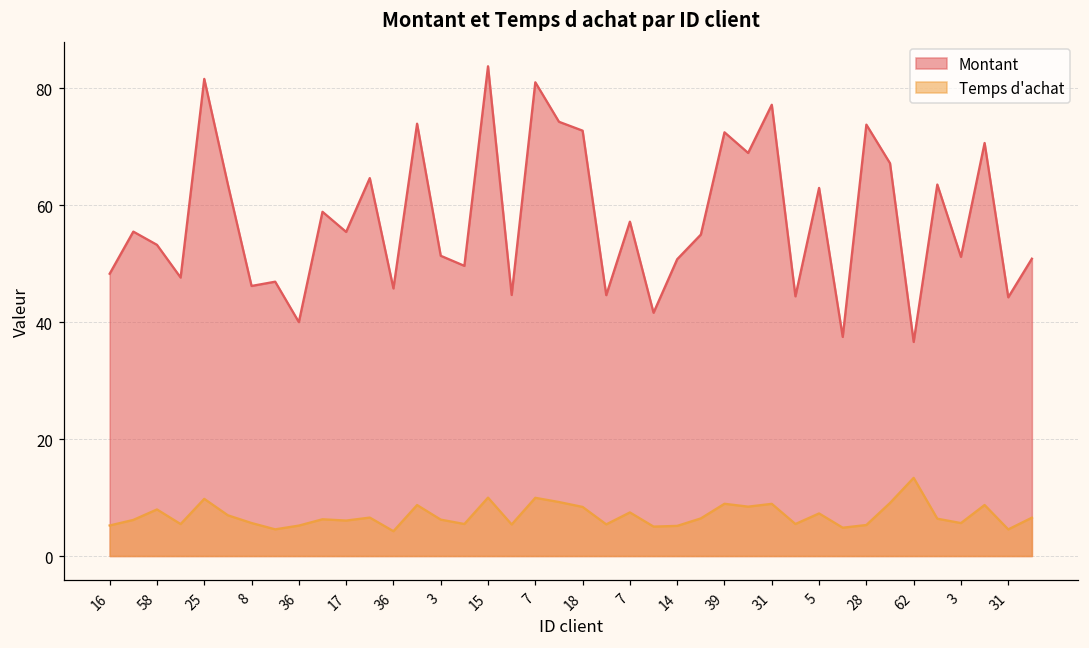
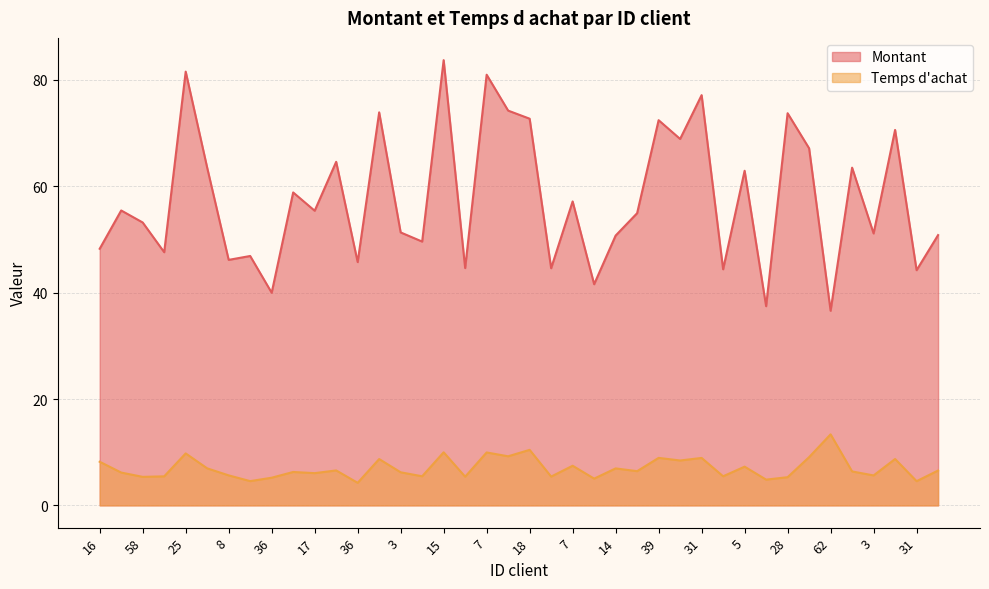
Temps d'achat, 16: 5 -> 8
Temps d'achat, 58: 8 -> 5
Temps d'achat, 18: 8 -> 10
Temps d'achat, 14: 5 -> 7
